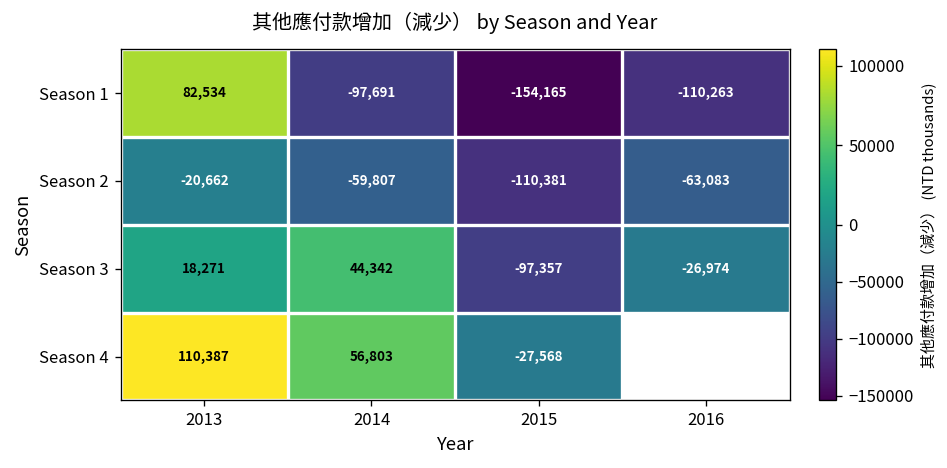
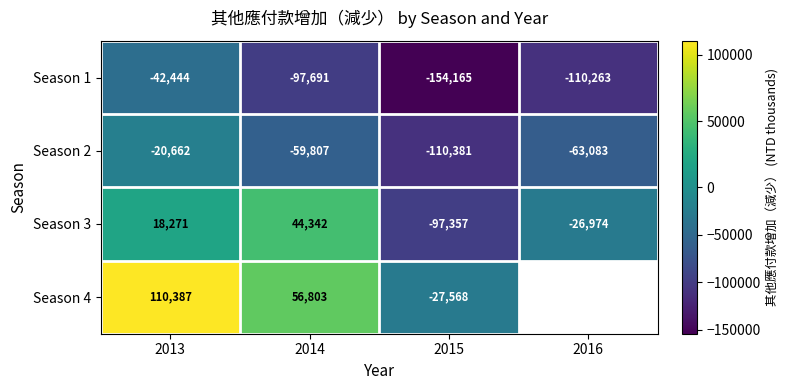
Season 1, 2013: 82,534 -> -42,444
